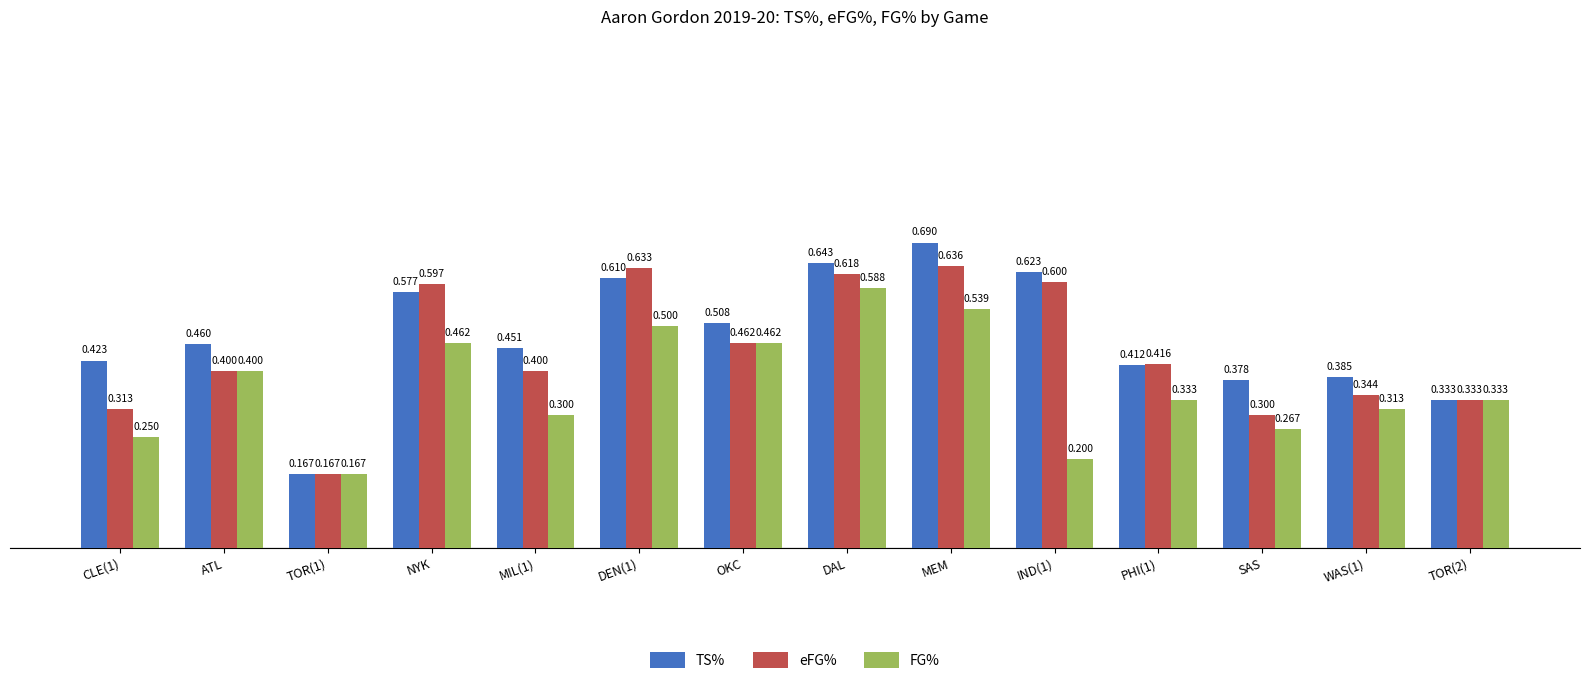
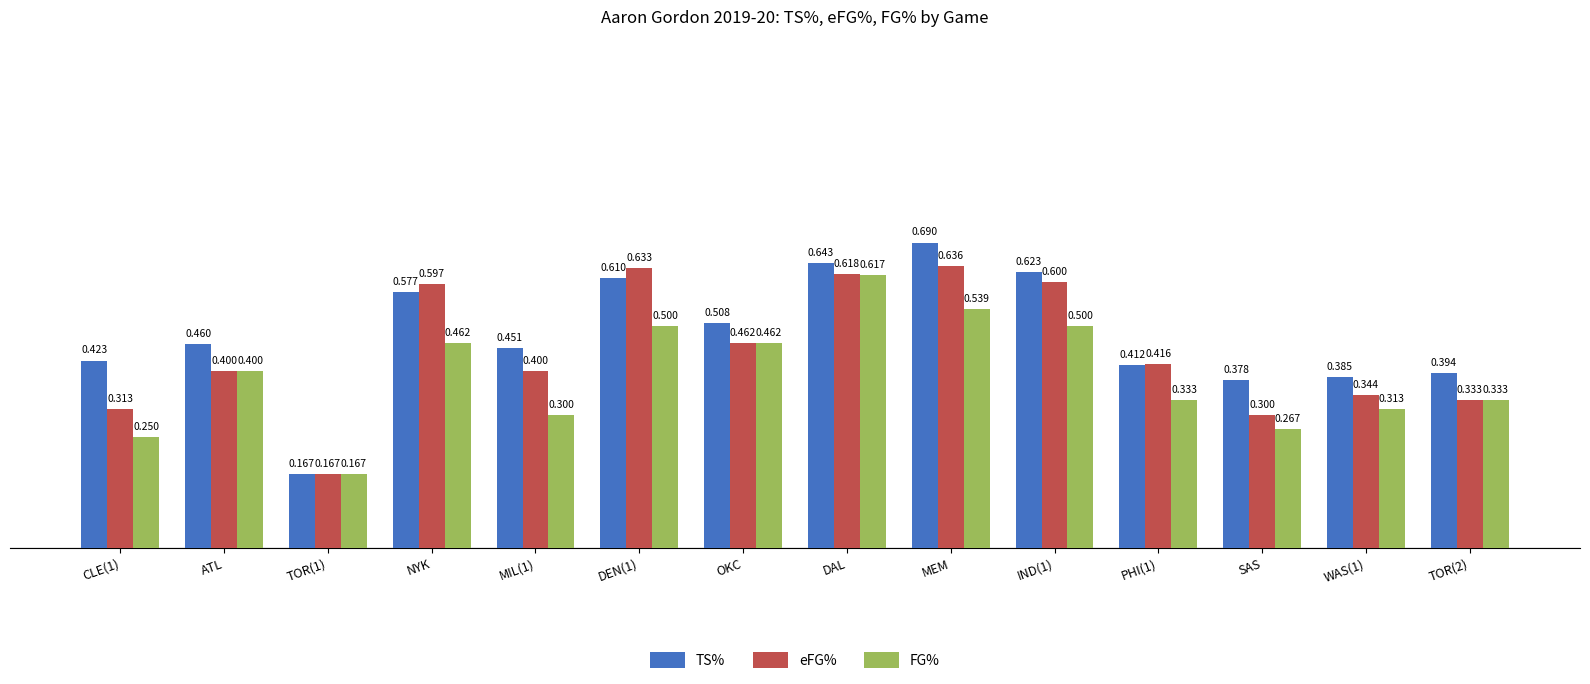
FG%, DAL: 0.588 -> 0.617
FG%, IND(1): 0.200 -> 0.500
TS%, TOR(2): 0.333 -> 0.394
